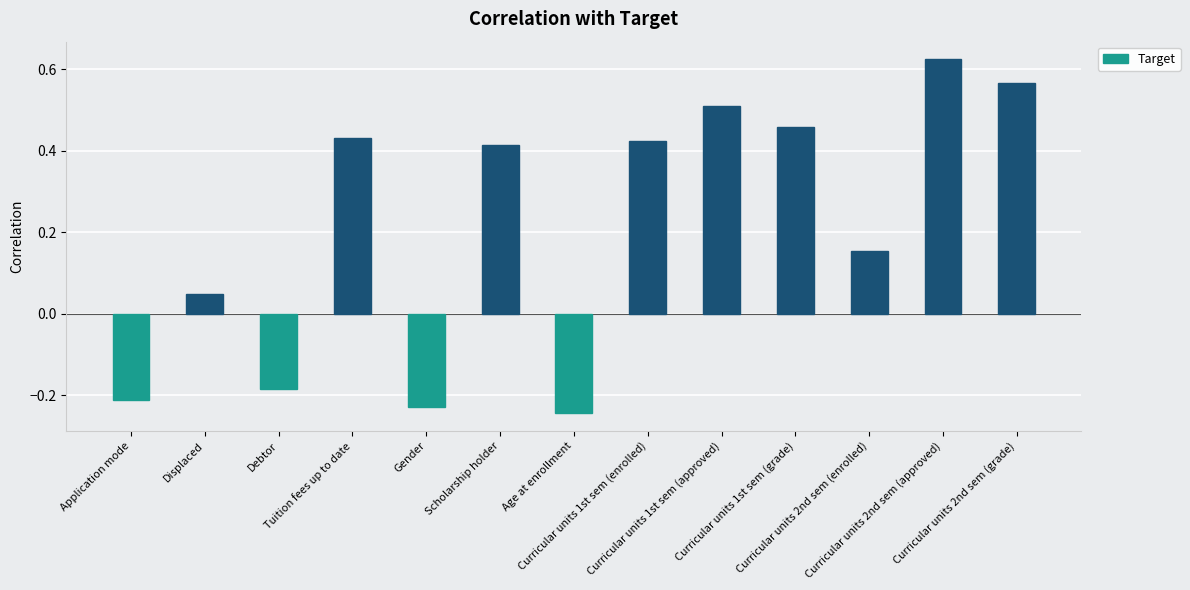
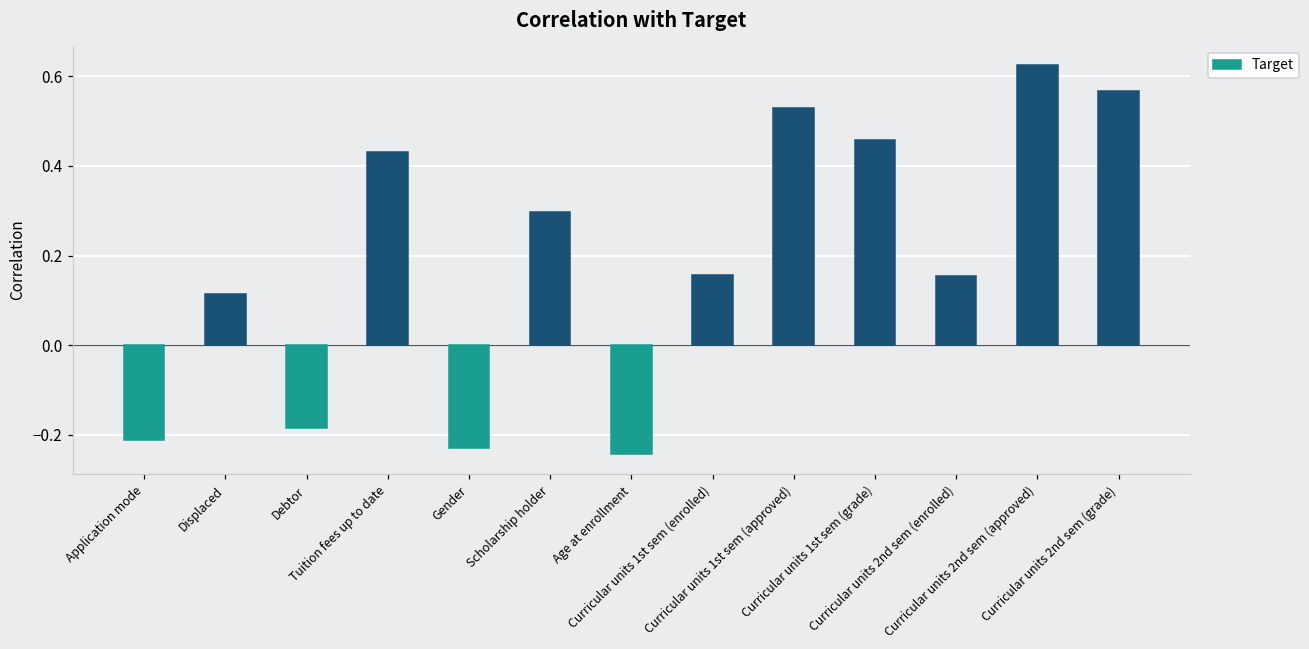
Displaced: 0.05 -> 0.11
Scholarship holder: 0.41 -> 0.30
Curricular units 1st sem (enrolled): 0.42 -> 0.16
Curricular units 1st sem (approved): 0.51 -> 0.53
